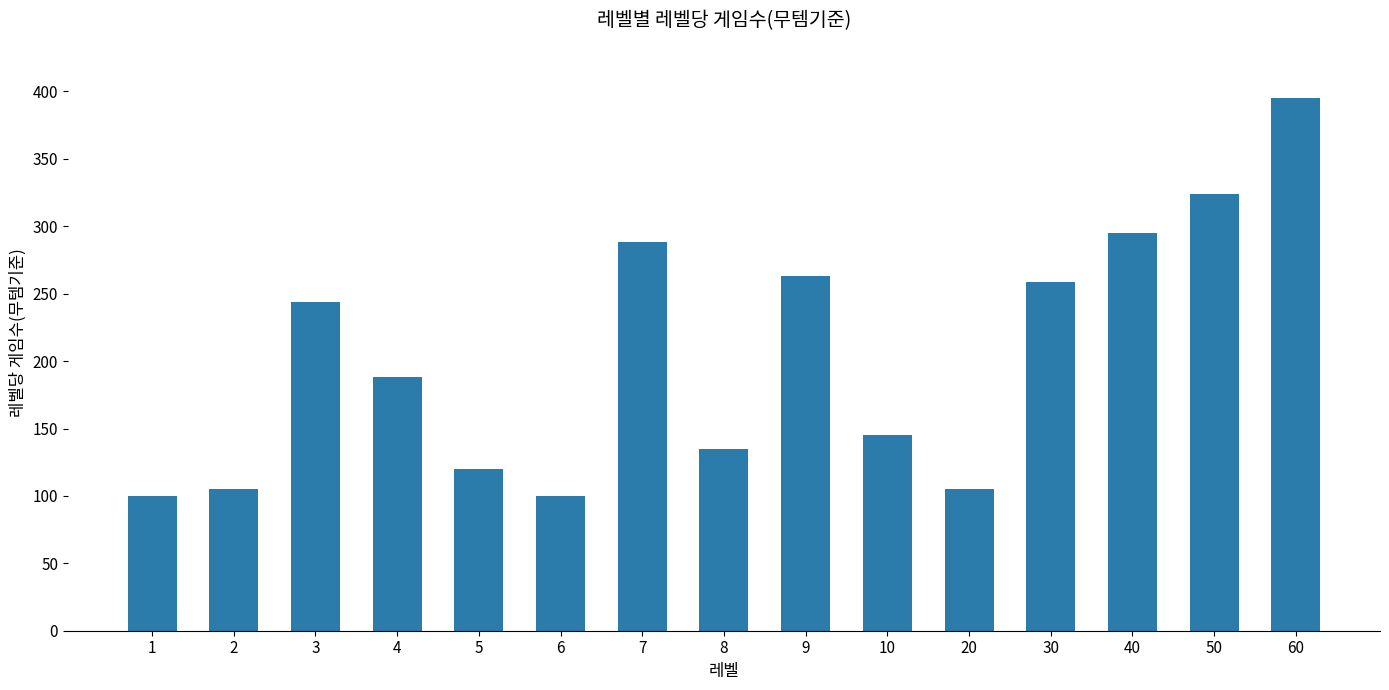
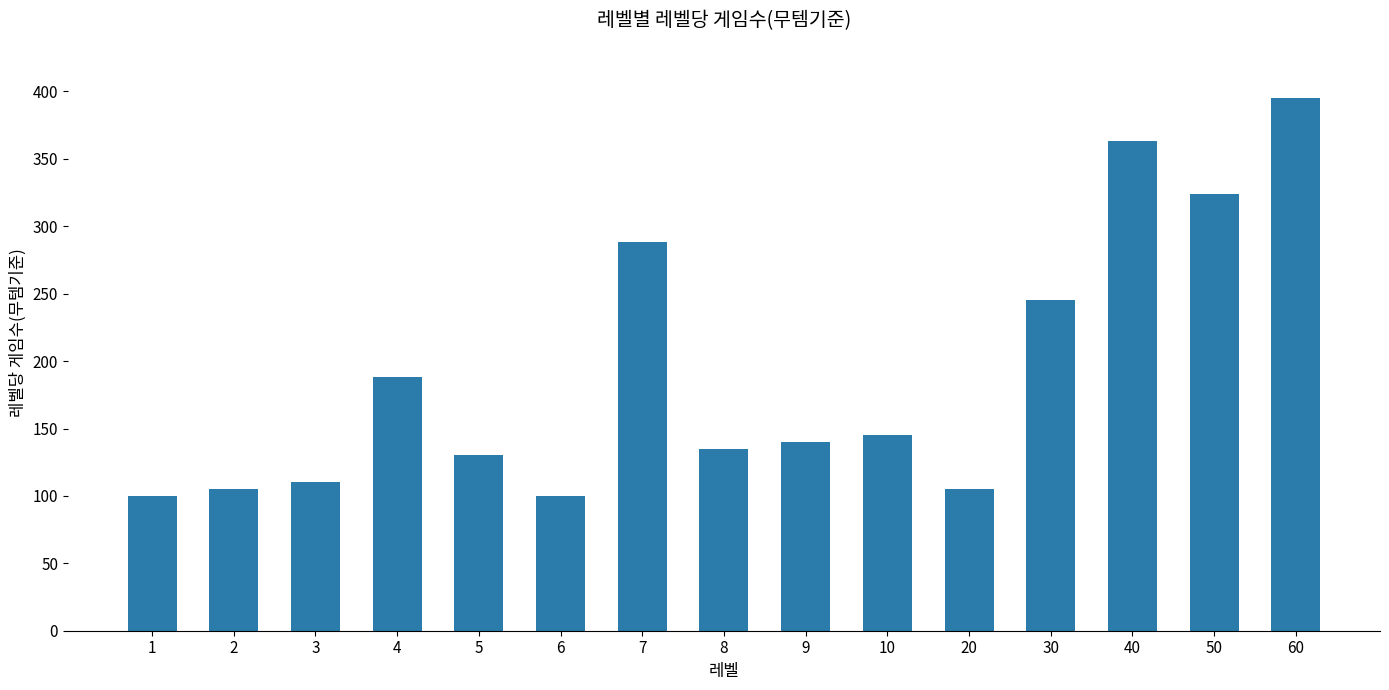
3: 244 -> 110
5: 120 -> 130
9: 263 -> 140
30: 259 -> 245
40: 295 -> 363
